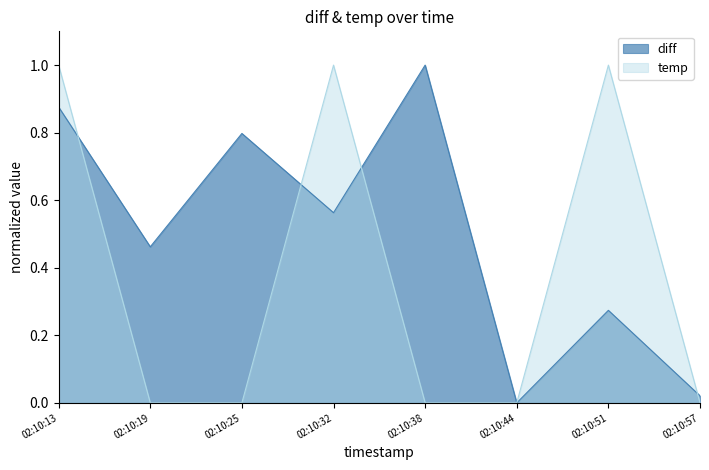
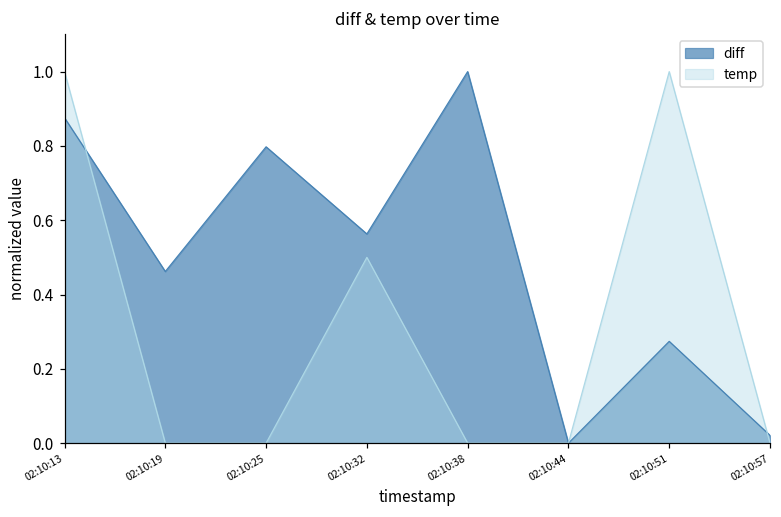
temp, 02:10:32: 1.00 -> 0.50
